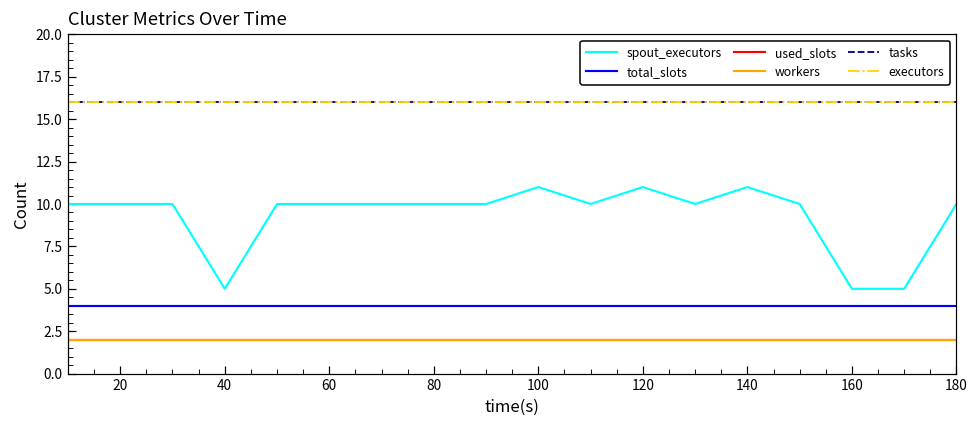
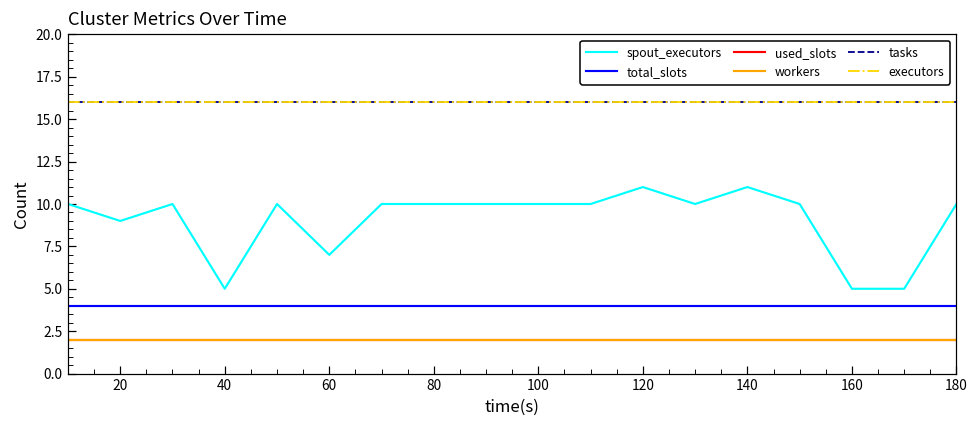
spout_executors, 20: 10 -> 9
spout_executors, 60: 10 -> 7
spout_executors, 100: 11 -> 10
